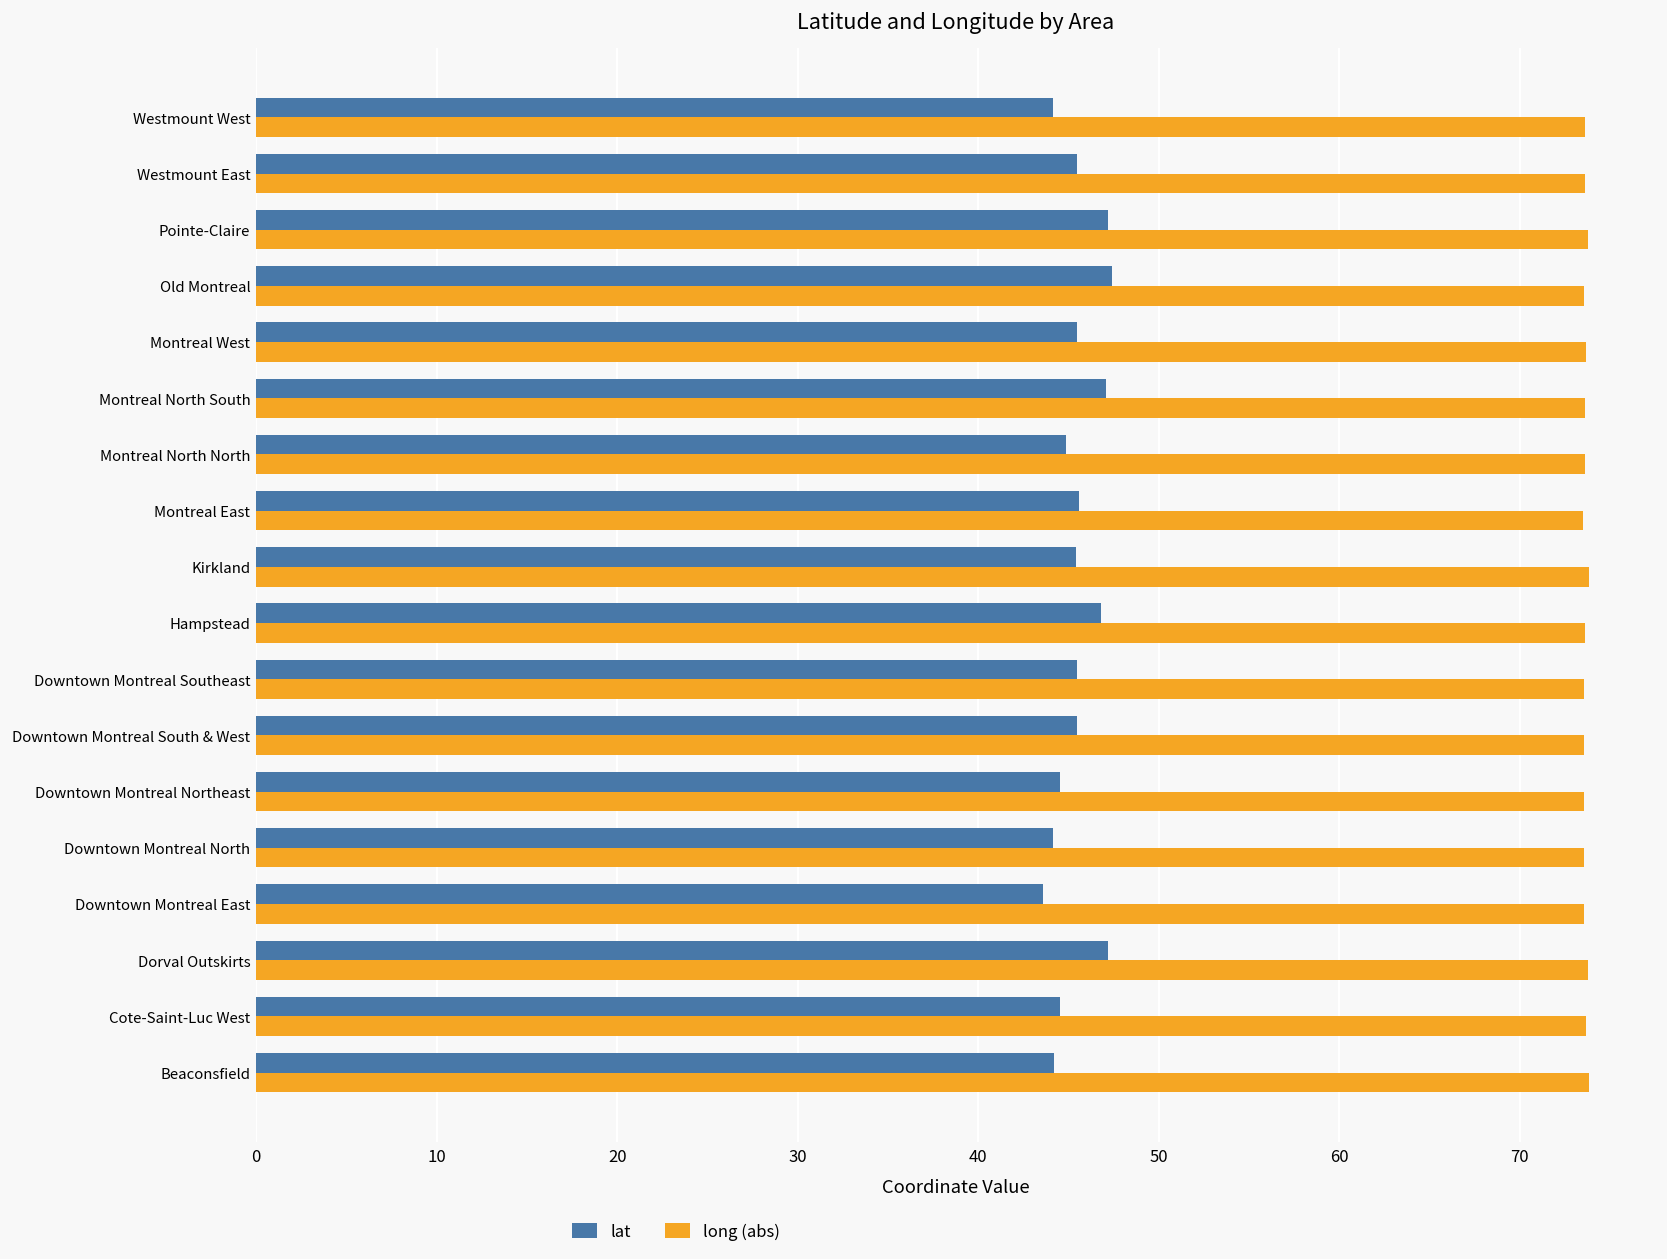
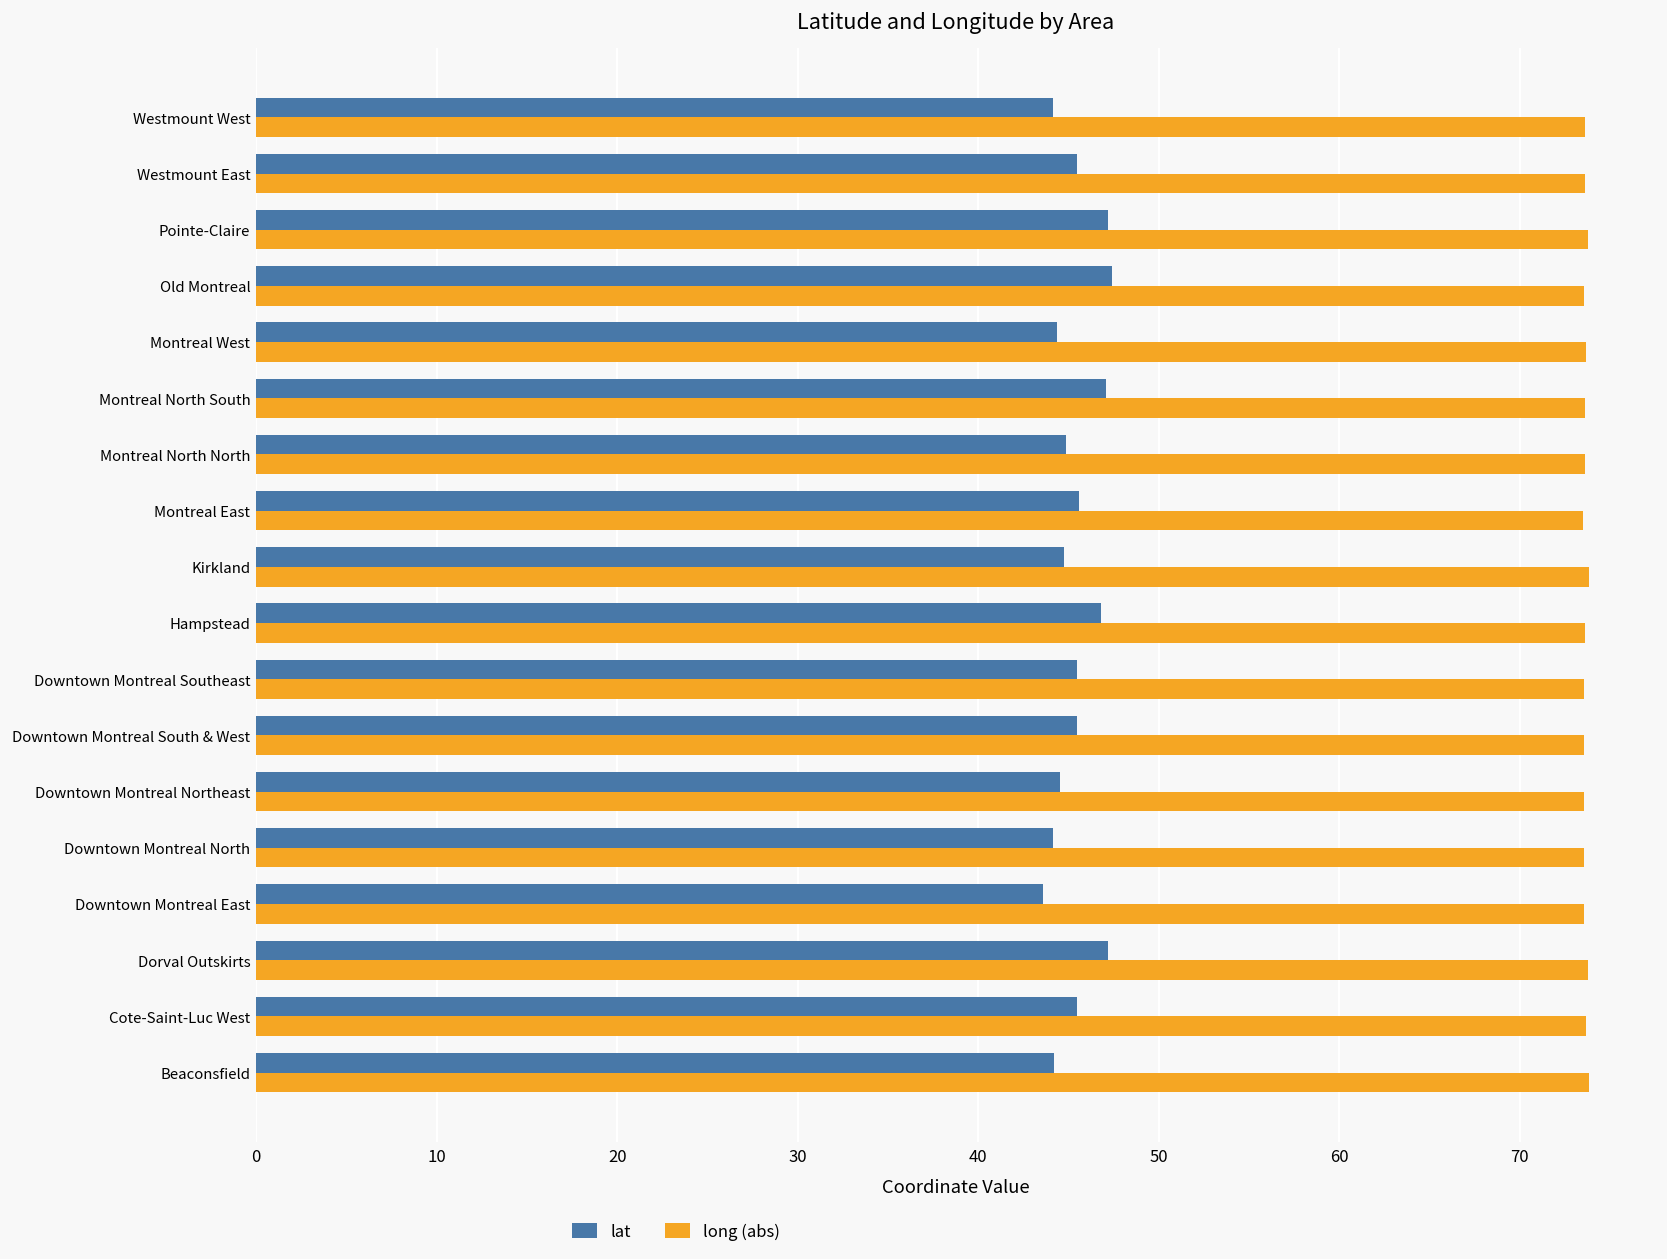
lat, Montreal West: 45.5 -> 44.4
lat, Kirkland: 45.4 -> 44.8
lat, Cote-Saint-Luc West: 44.5 -> 45.5
